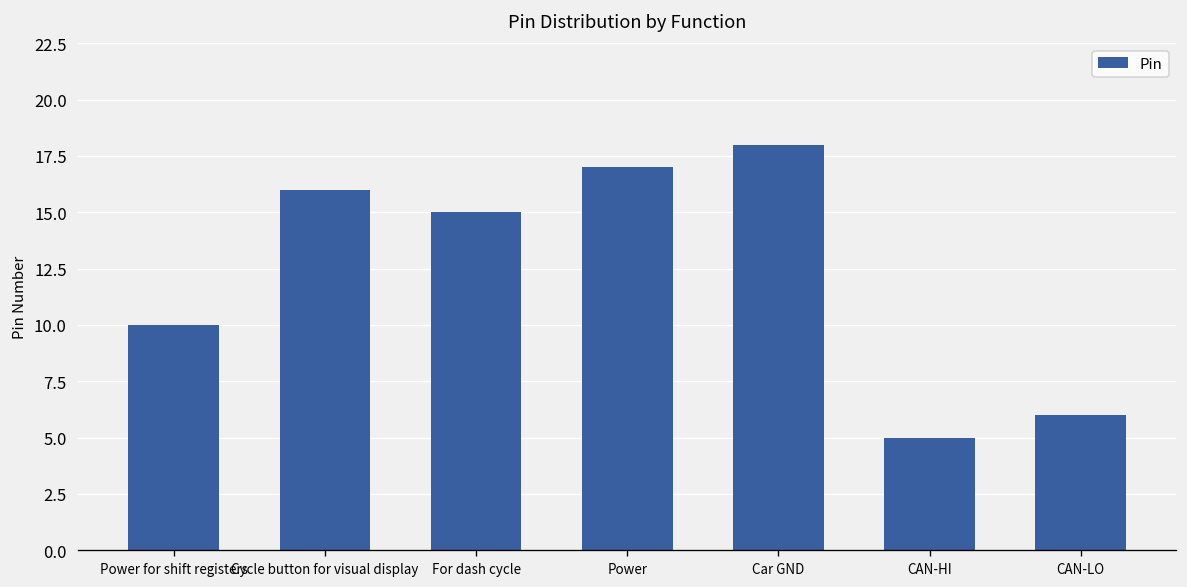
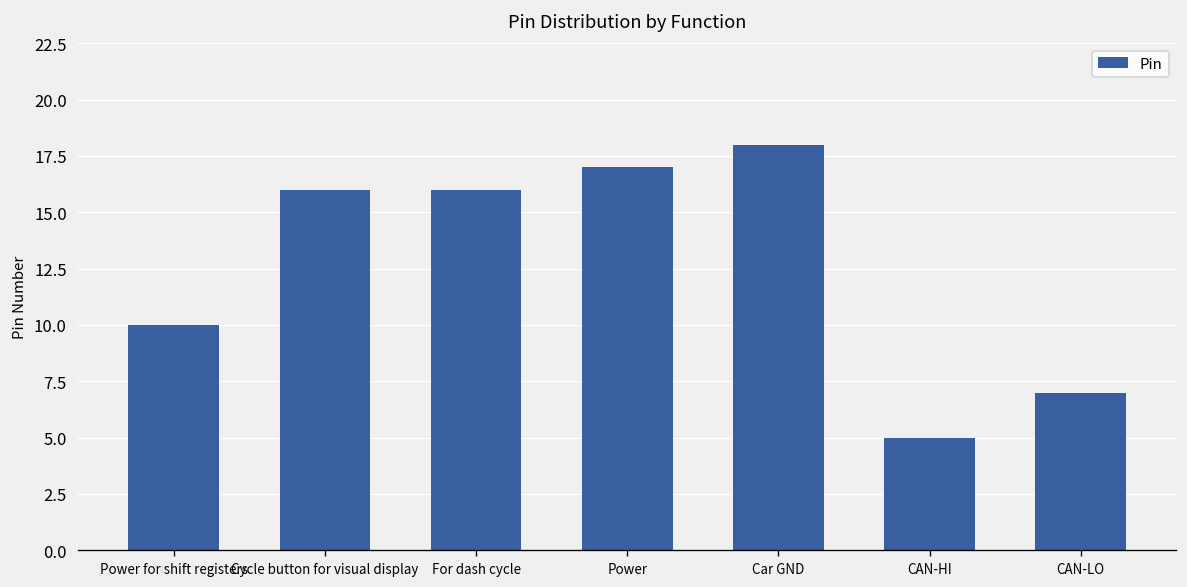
For dash cycle: 15 -> 16
CAN-LO: 6 -> 7
